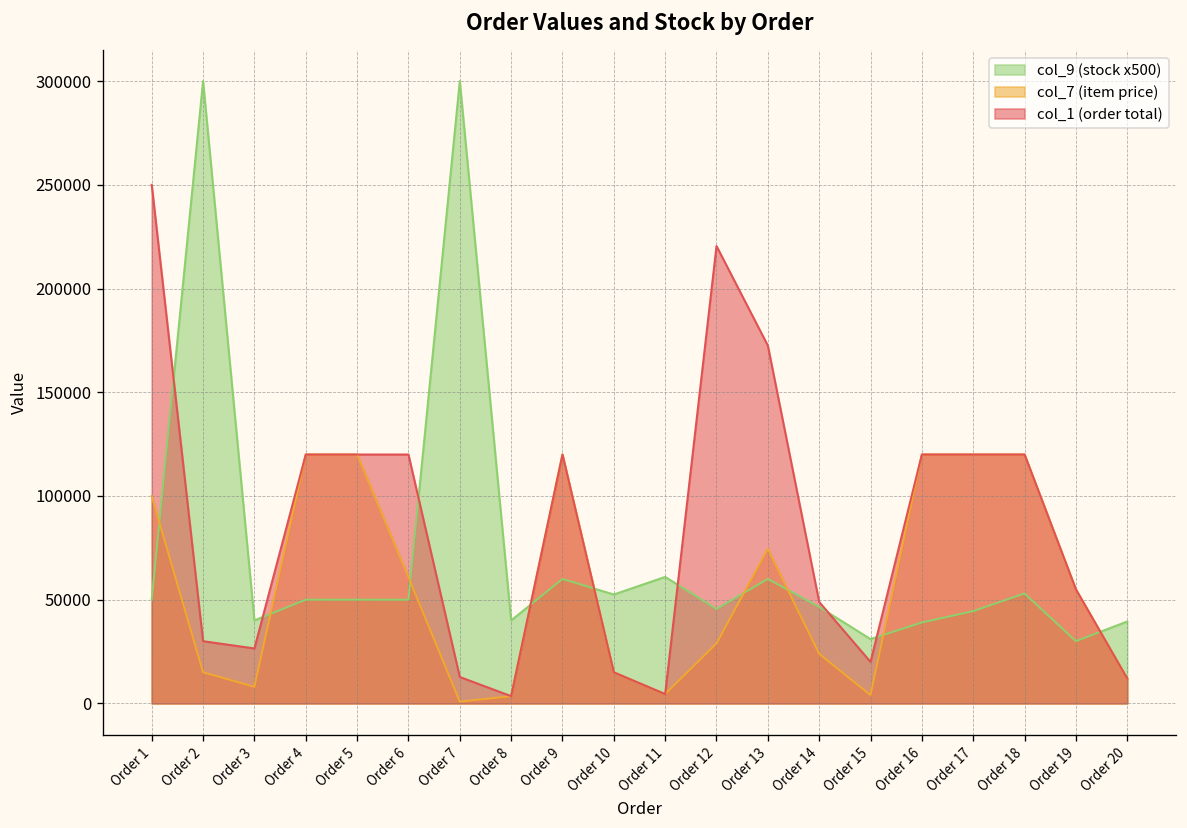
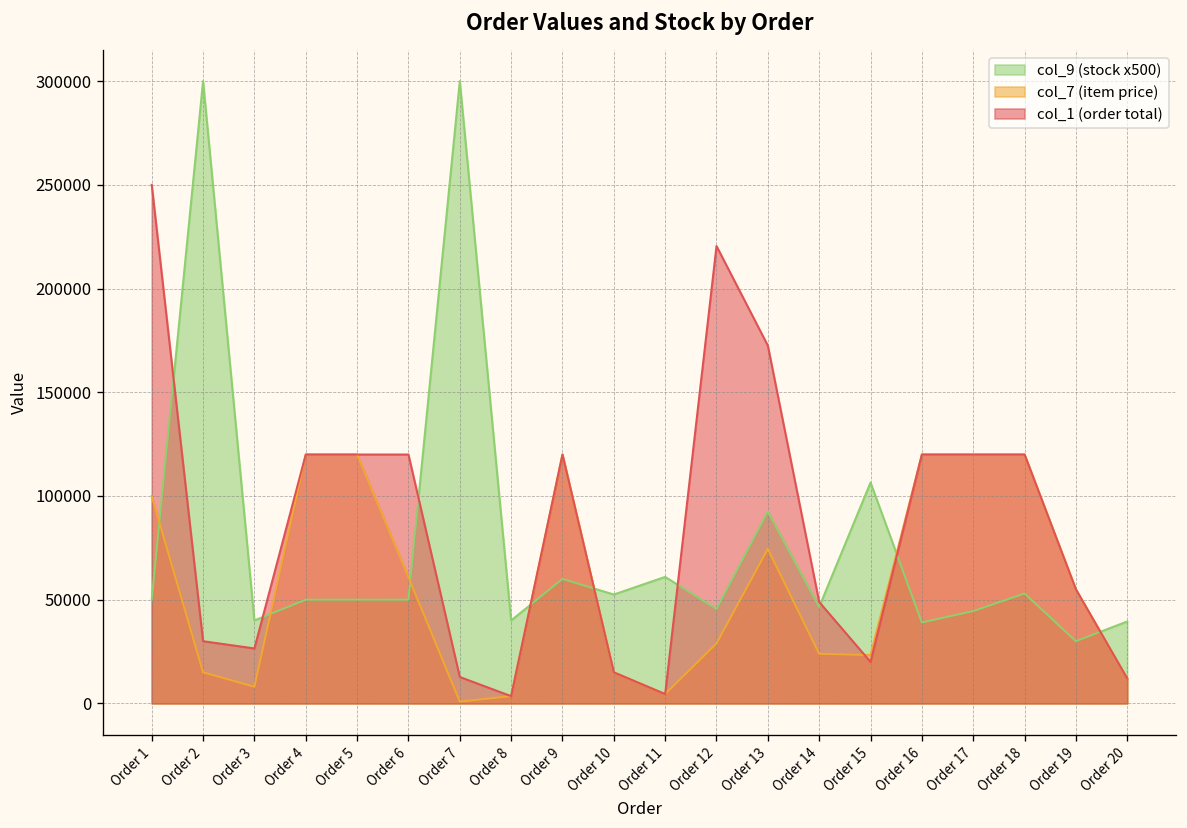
col_9 (stock x500), Order 13: 60000 -> 93000
col_9 (stock x500), Order 15: 31000 -> 107000
col_7 (item price), Order 15: 4000 -> 23000
